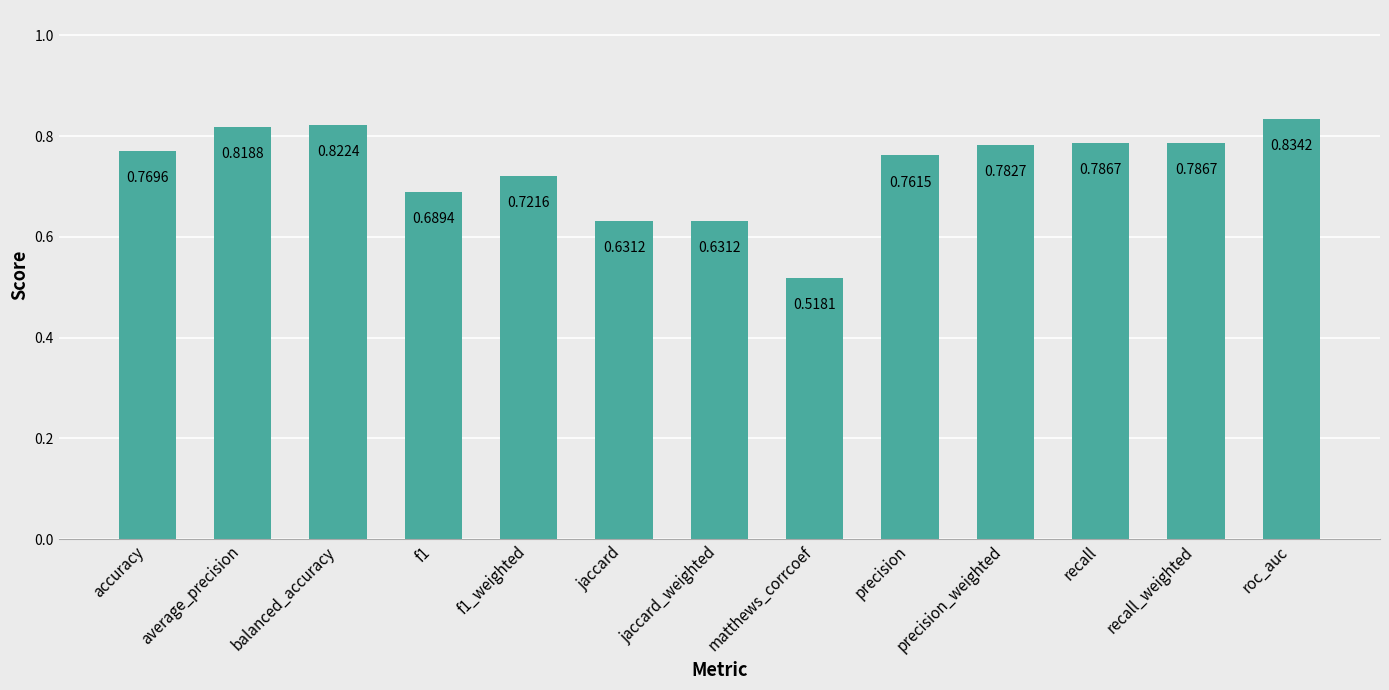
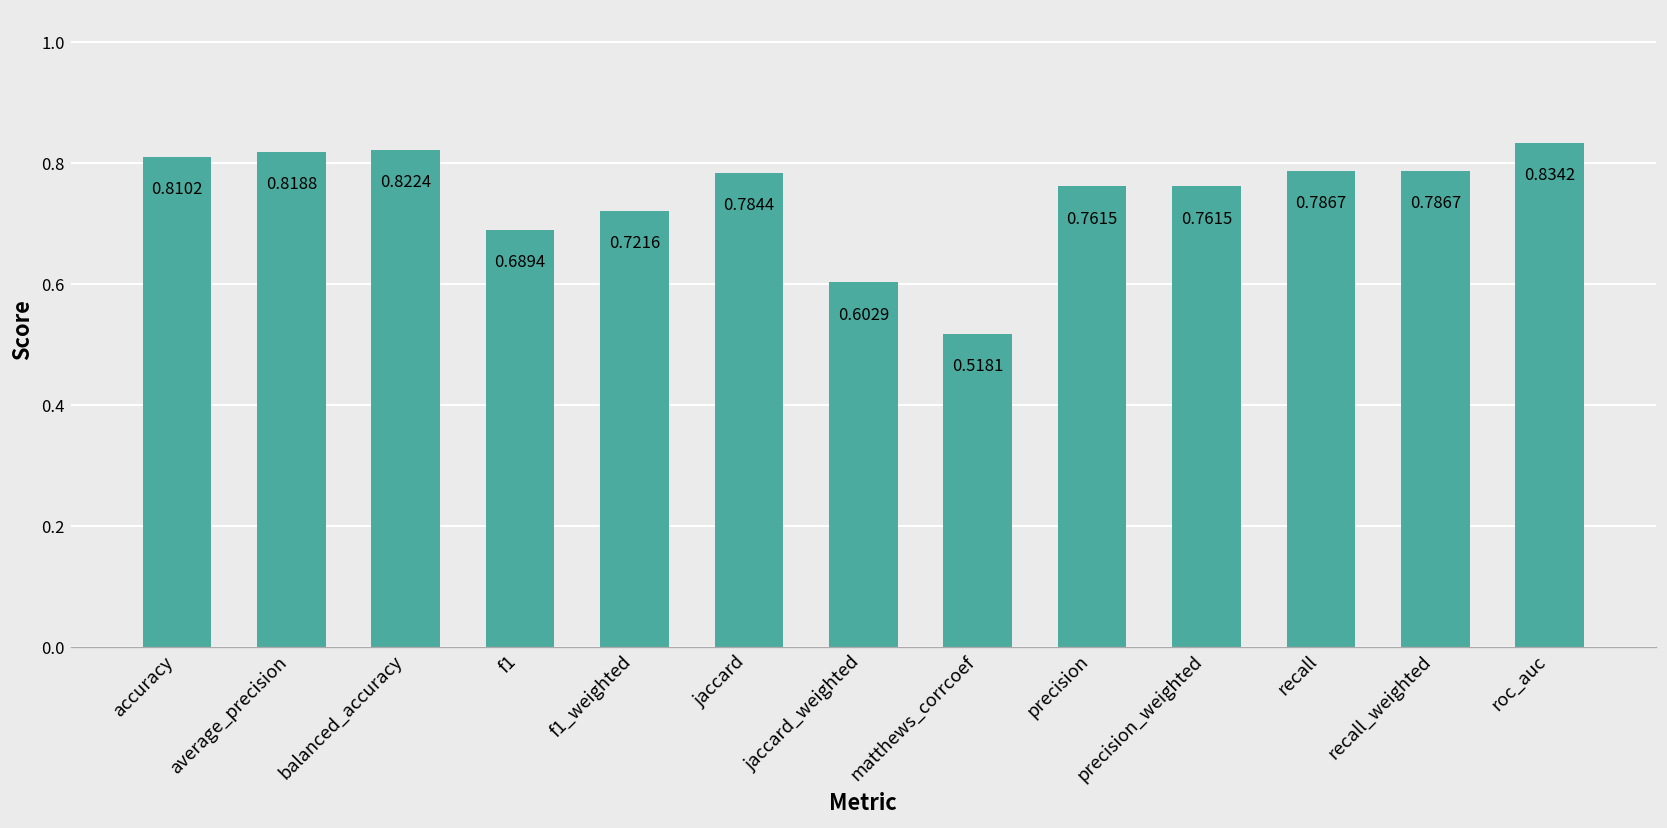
accuracy: 0.7696 -> 0.8102
jaccard: 0.6312 -> 0.7844
jaccard_weighted: 0.6312 -> 0.6029
precision_weighted: 0.7827 -> 0.7615
